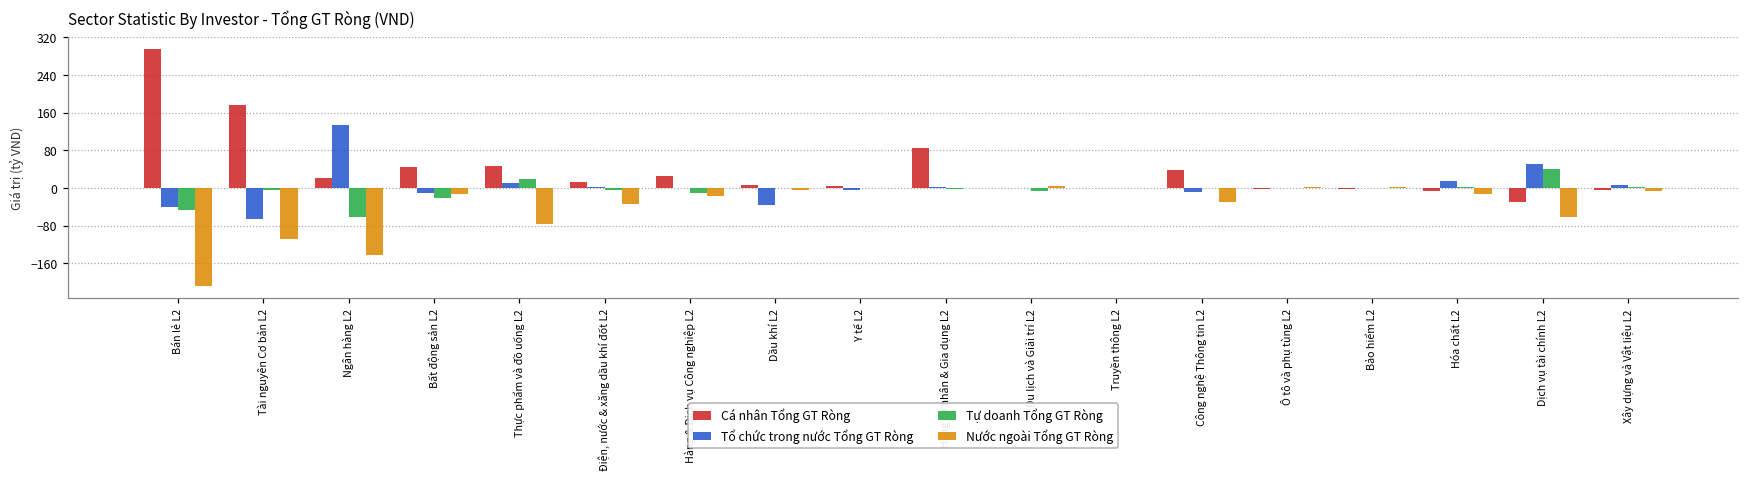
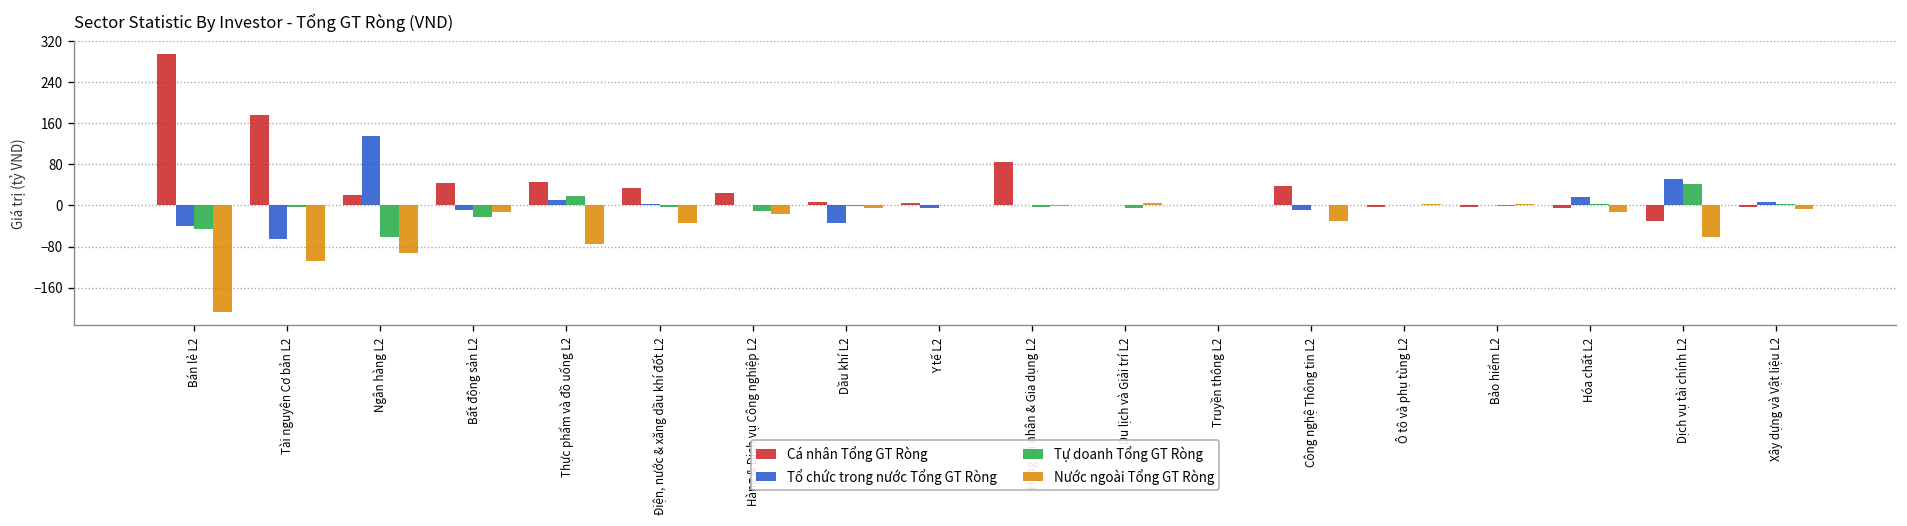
Nước ngoài Tổng GT Ròng, Ngân hàng L2: -140 -> -90
Cá nhân Tổng GT Ròng, Điện, nước & xăng dầu khí đốt L2: 10 -> 30
